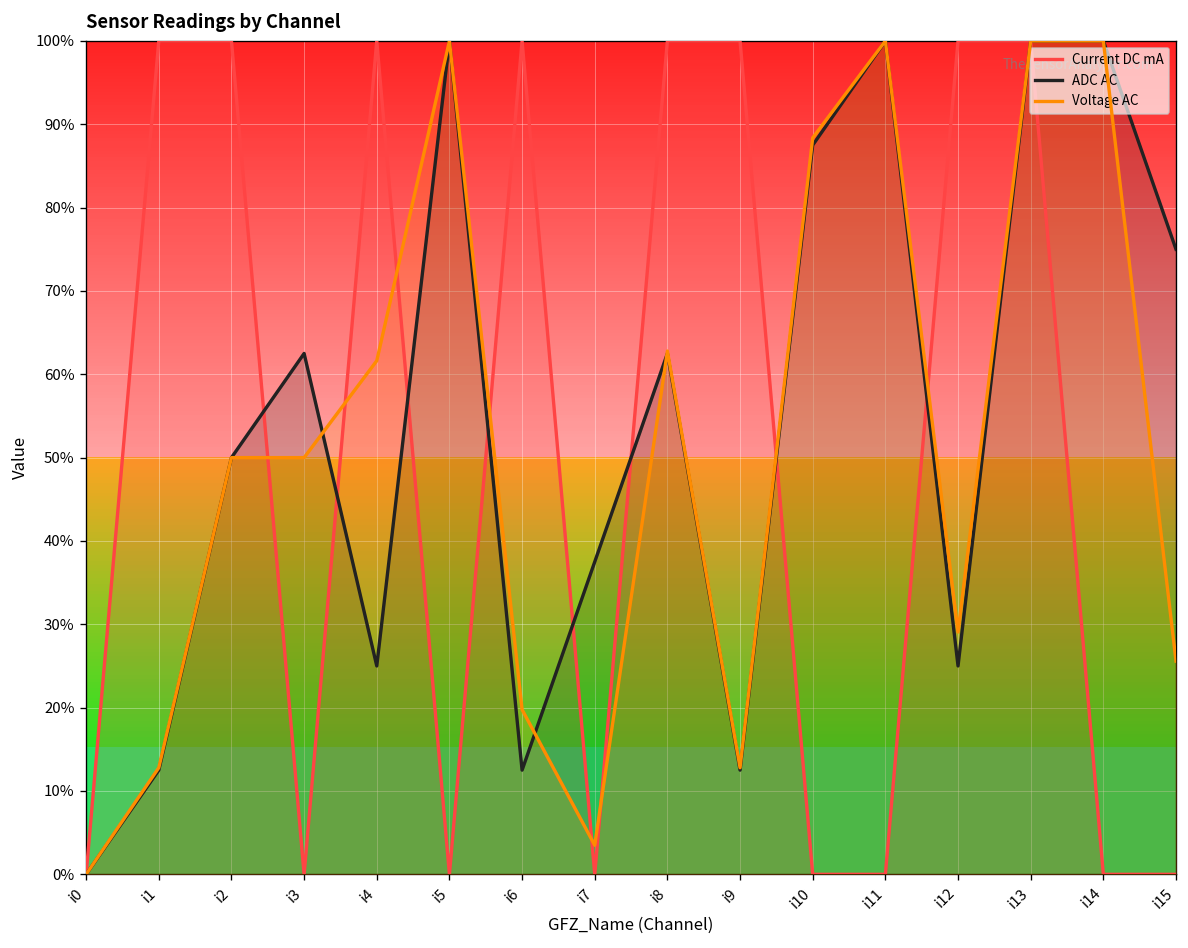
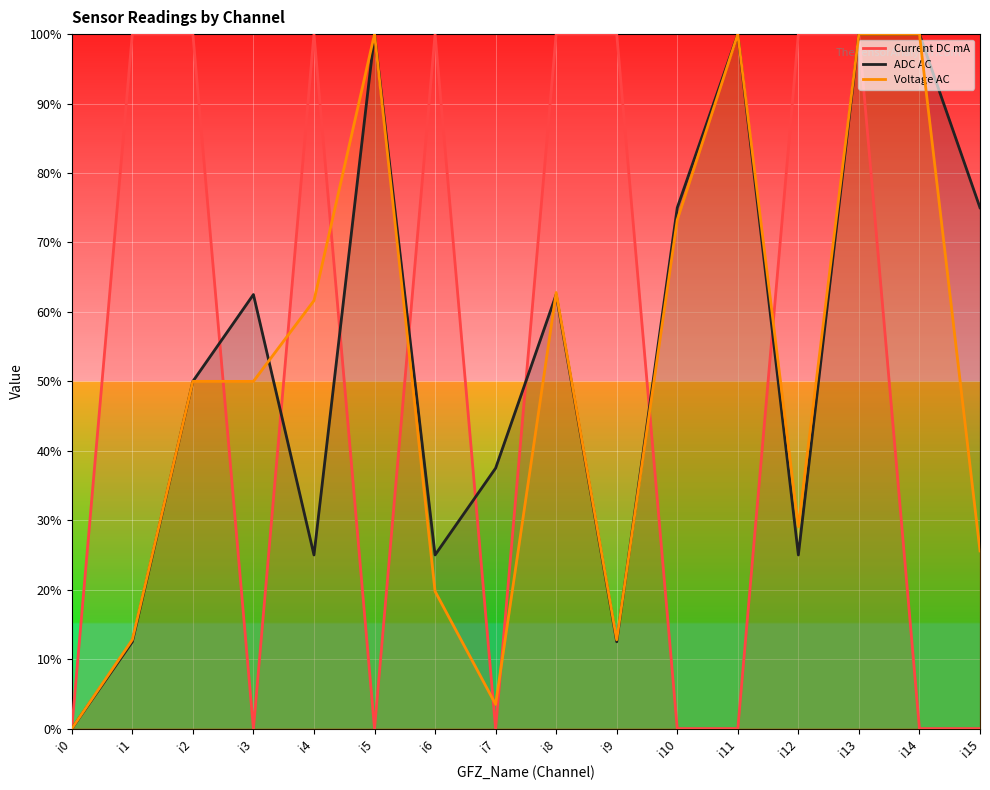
ADC AC, i6: 13% -> 25%
ADC AC, i10: 88% -> 75%
Voltage AC, i10: 88% -> 73%
